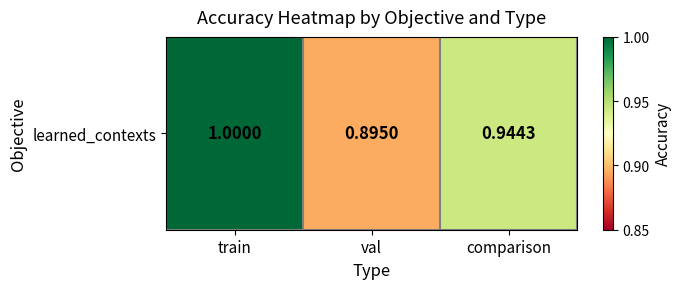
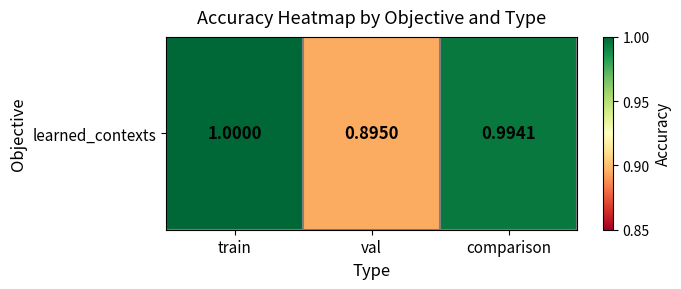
learned_contexts, comparison: 0.9443 -> 0.9941
